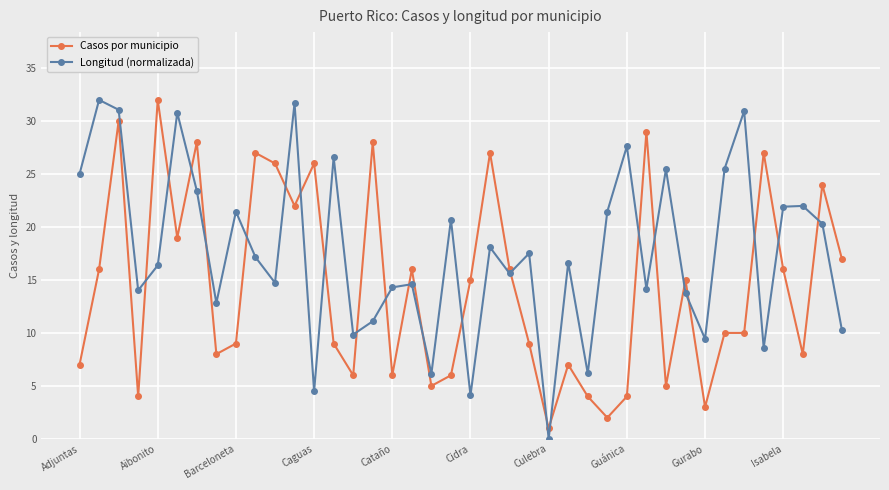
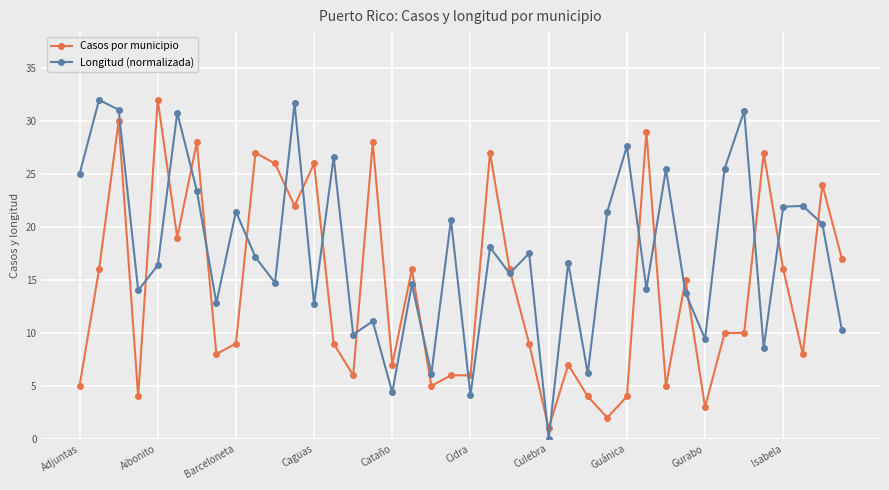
Casos por municipio, Adjuntas: 7 -> 5
Longitud (normalizada), Caguas: 4.5 -> 12.7
Casos por municipio, Cataño: 6 -> 7
Longitud (normalizada), Cataño: 14.3 -> 4.4
Casos por municipio, Cidra: 15 -> 6
